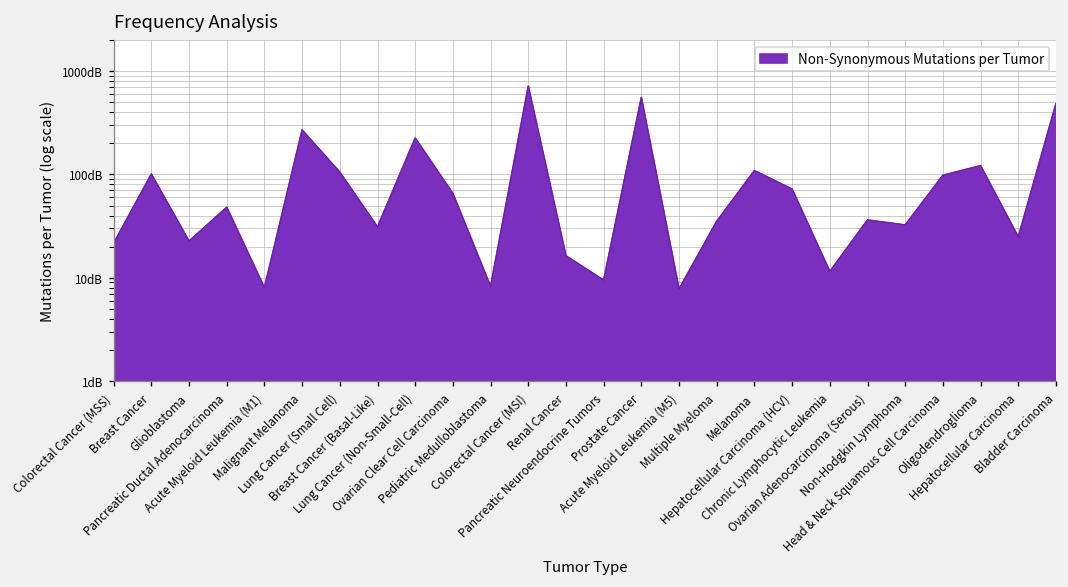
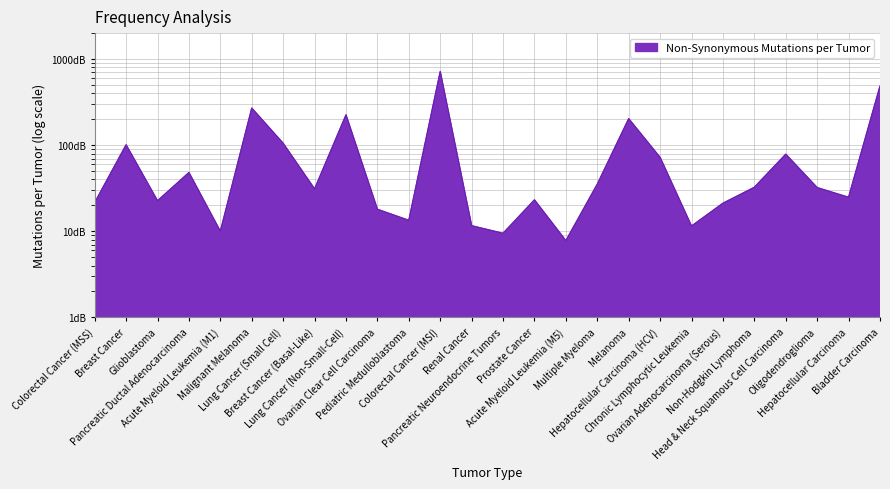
Acute Myeloid Leukemia (M1): 8dB -> 10dB
Ovarian Clear Cell Carcinoma: 70dB -> 18dB
Pediatric Medulloblastoma: 8dB -> 13dB
Renal Cancer: 16dB -> 12dB
Prostate Cancer: 600dB -> 23dB
Melanoma: 110dB -> 200dB
Ovarian Adenocarcinoma (Serous): 36dB -> 21dB
Head & Neck Squamous Cell Carcinoma: 100dB -> 80dB
Oligodendroglioma: 120dB -> 32dB
